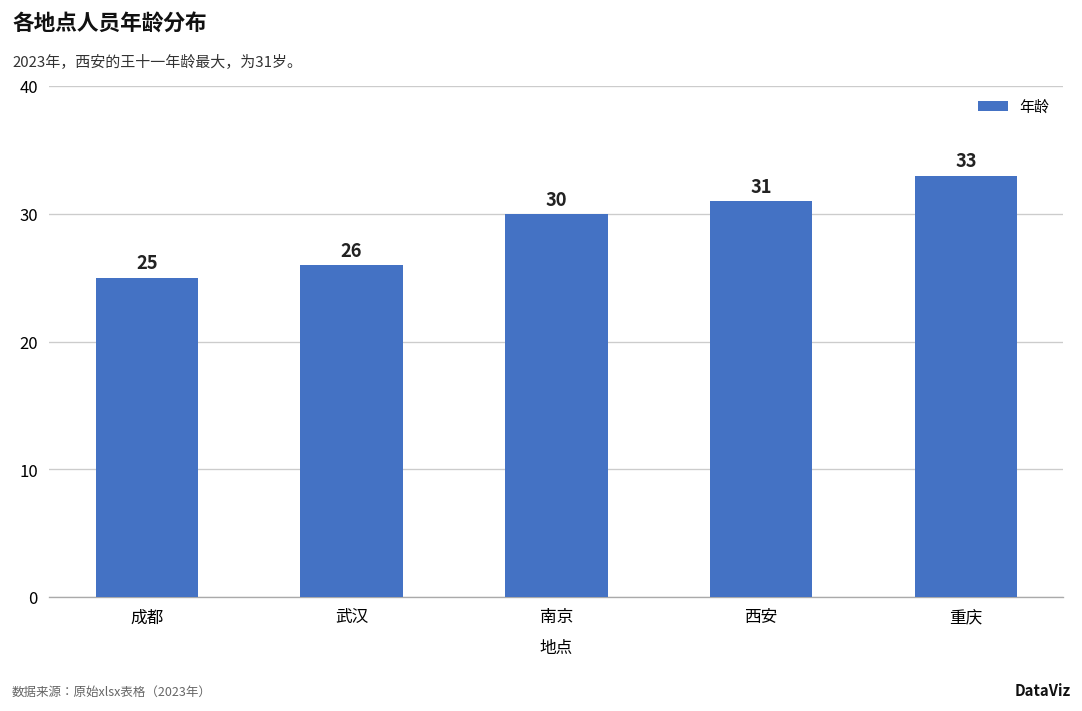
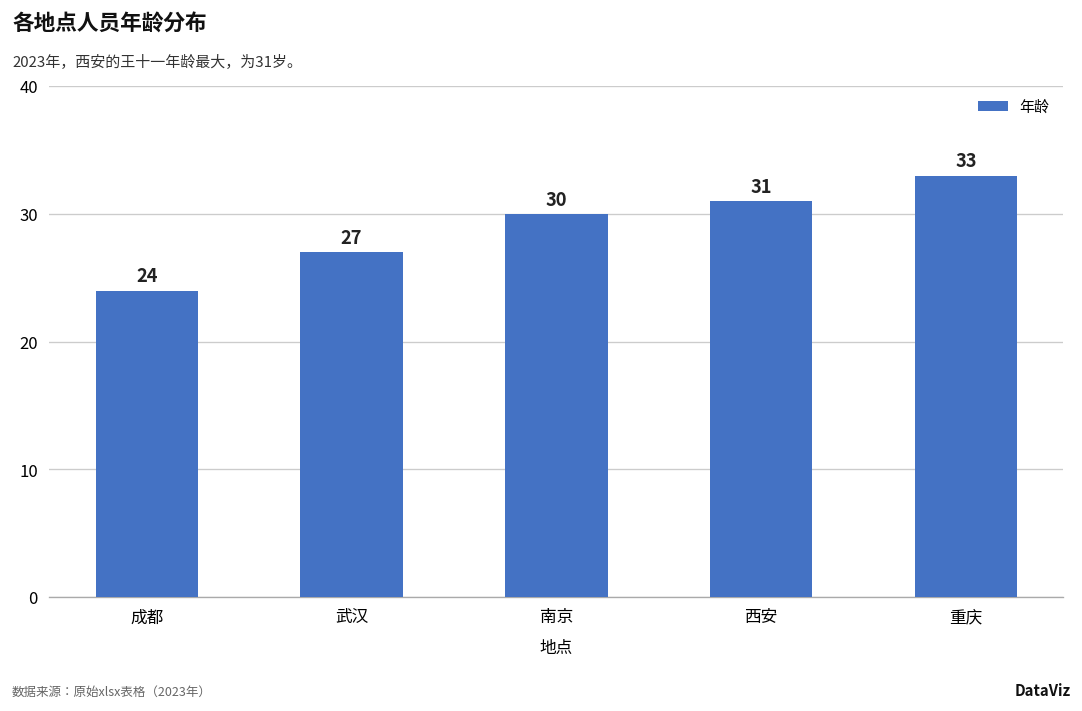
成都: 25 -> 24
武汉: 26 -> 27
